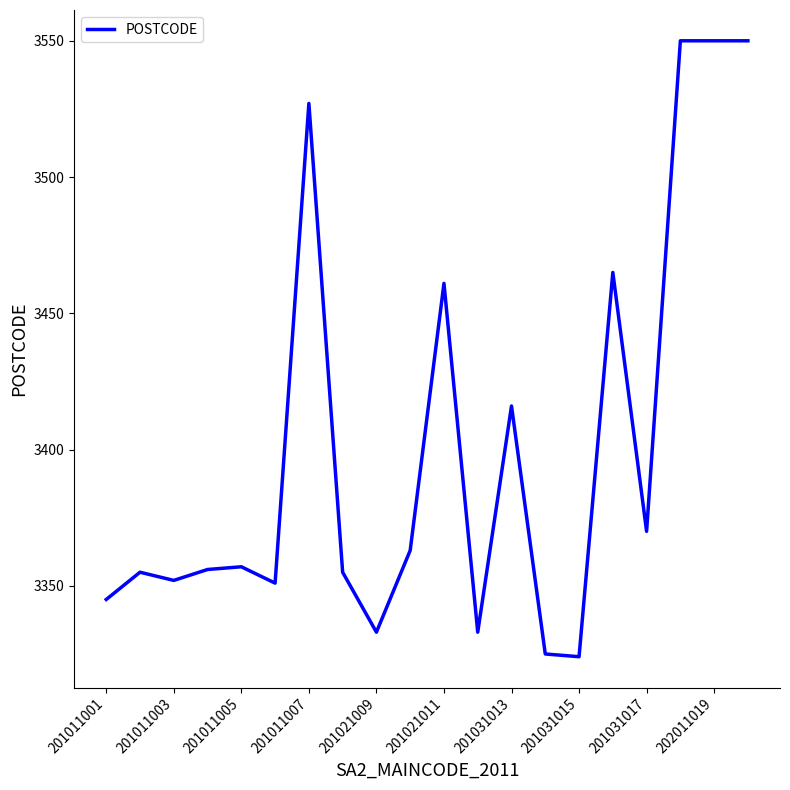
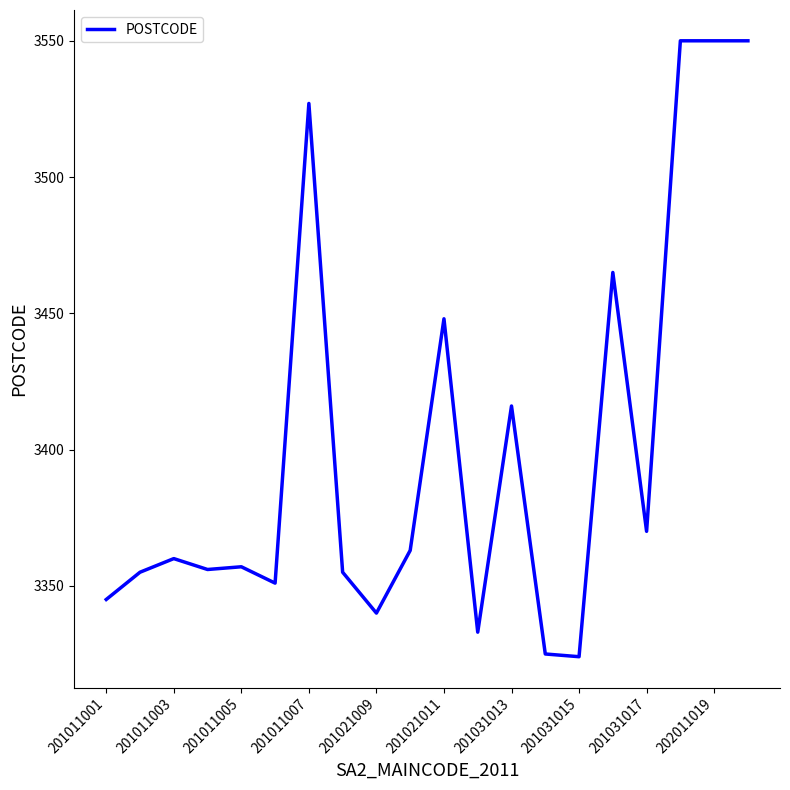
201011003: 3352 -> 3360
201021009: 3333 -> 3340
201021011: 3461 -> 3448
